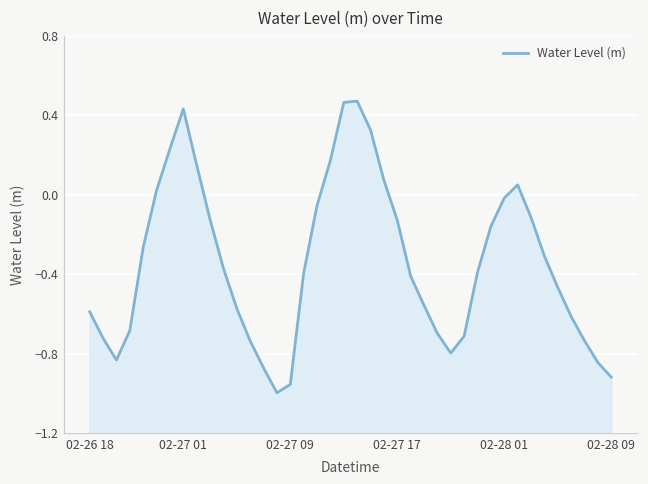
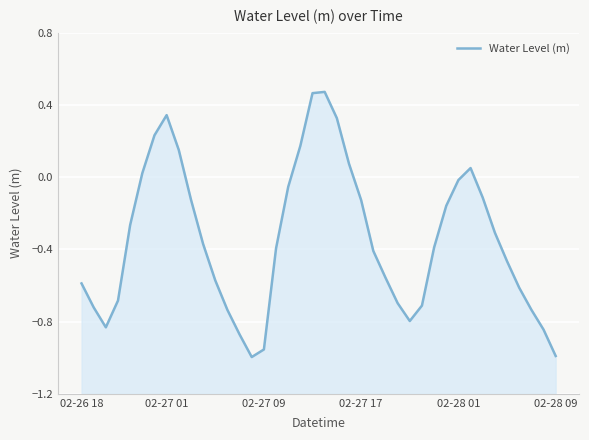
02-27 01: 0.43 -> 0.34
02-28 09: -0.92 -> -0.99
